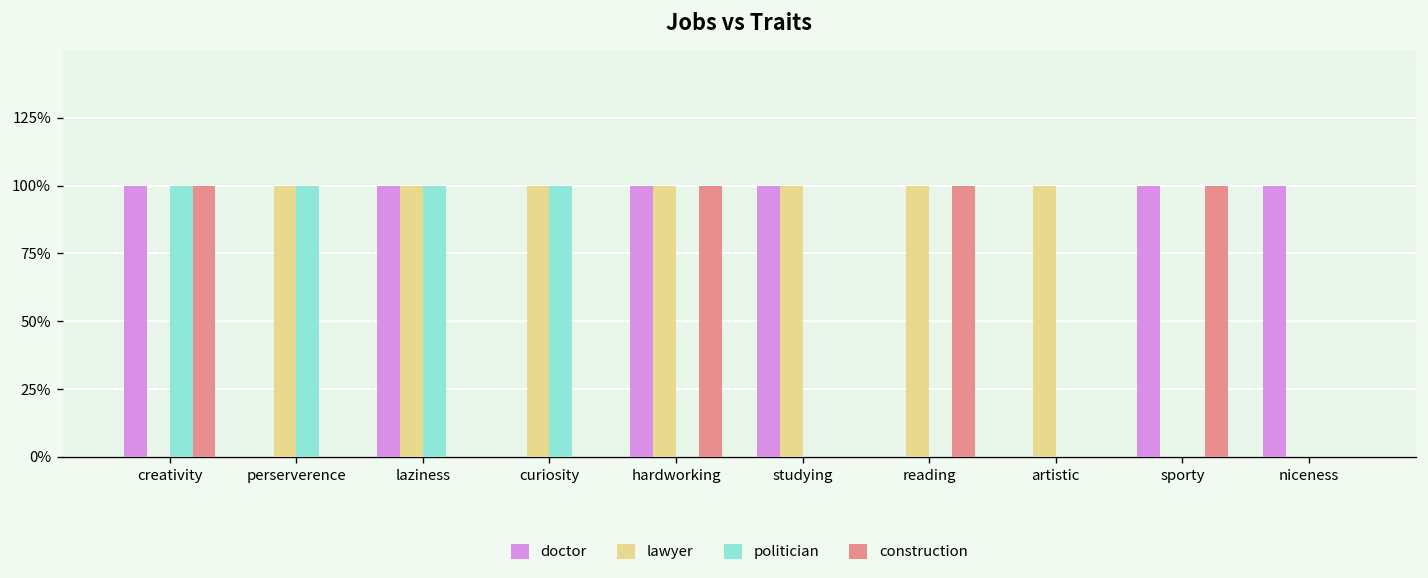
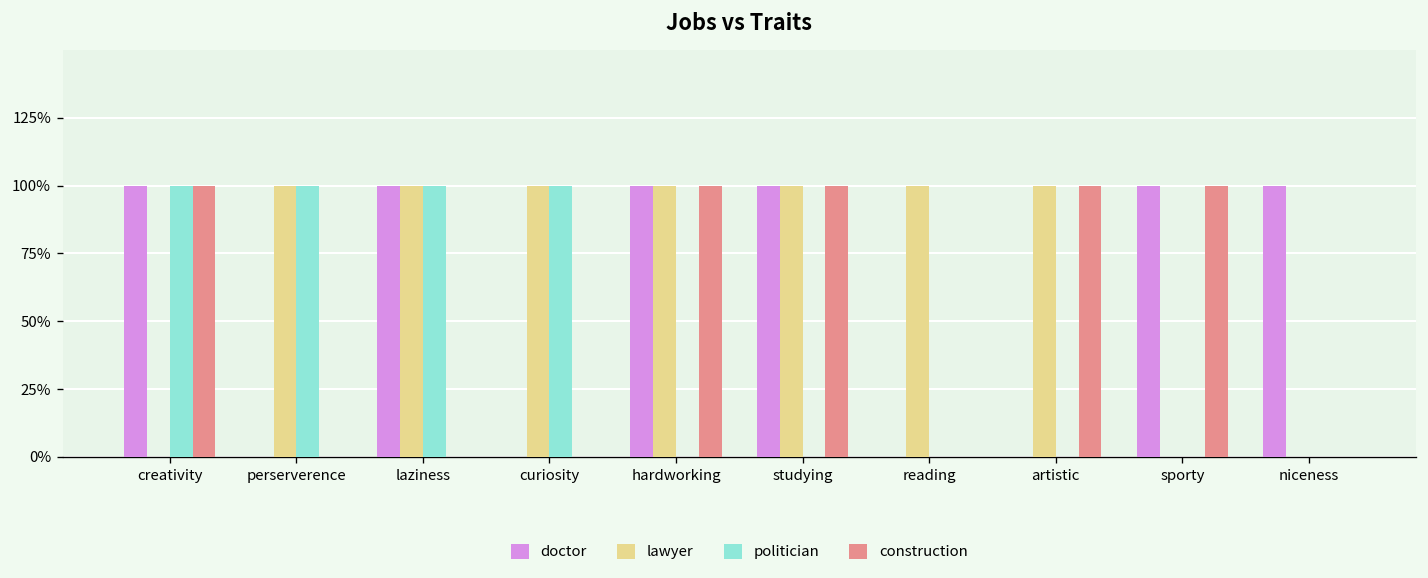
construction, studying: 0% -> 100%
construction, reading: 100% -> 0%
construction, artistic: 0% -> 100%
